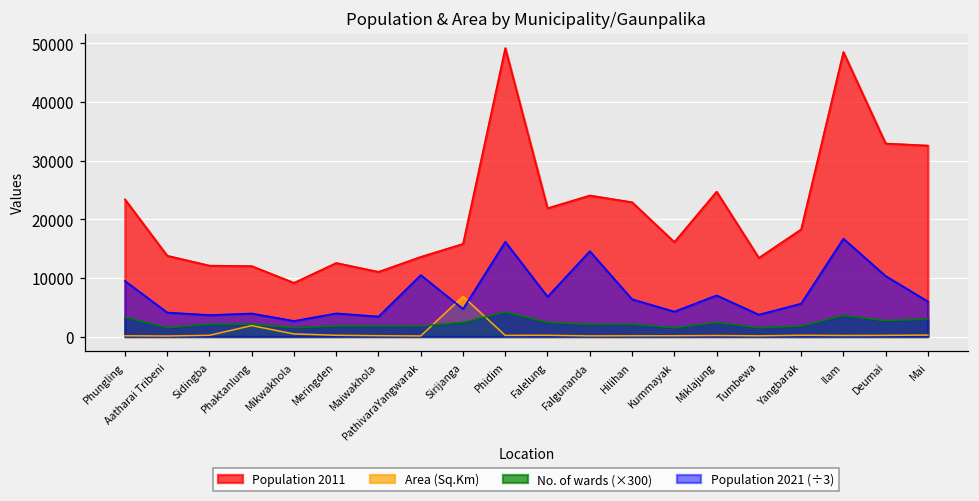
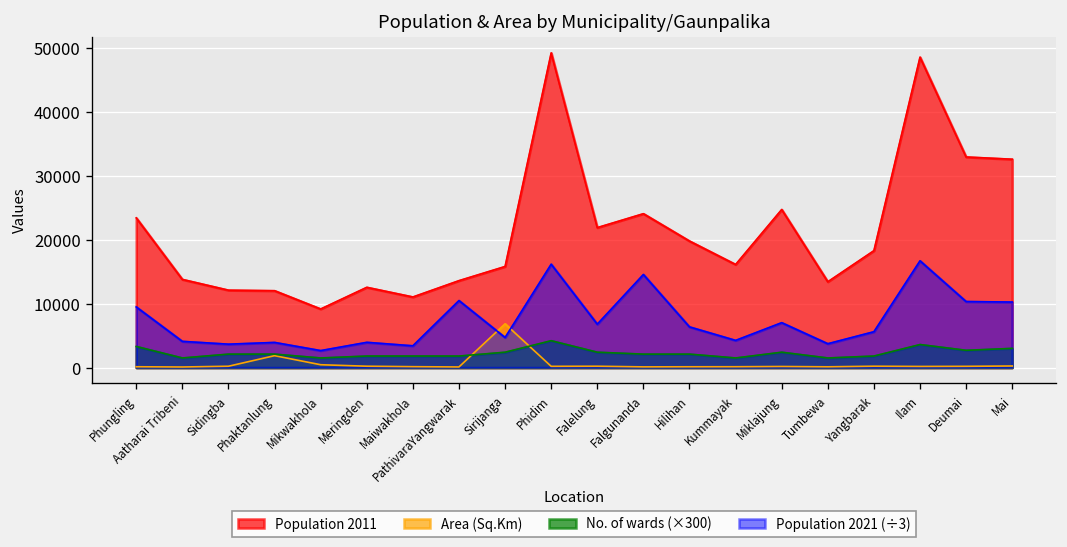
Population 2011, Hilihan: 23000 -> 20000
Population 2021 (÷3), Mai: 6000 -> 10000
